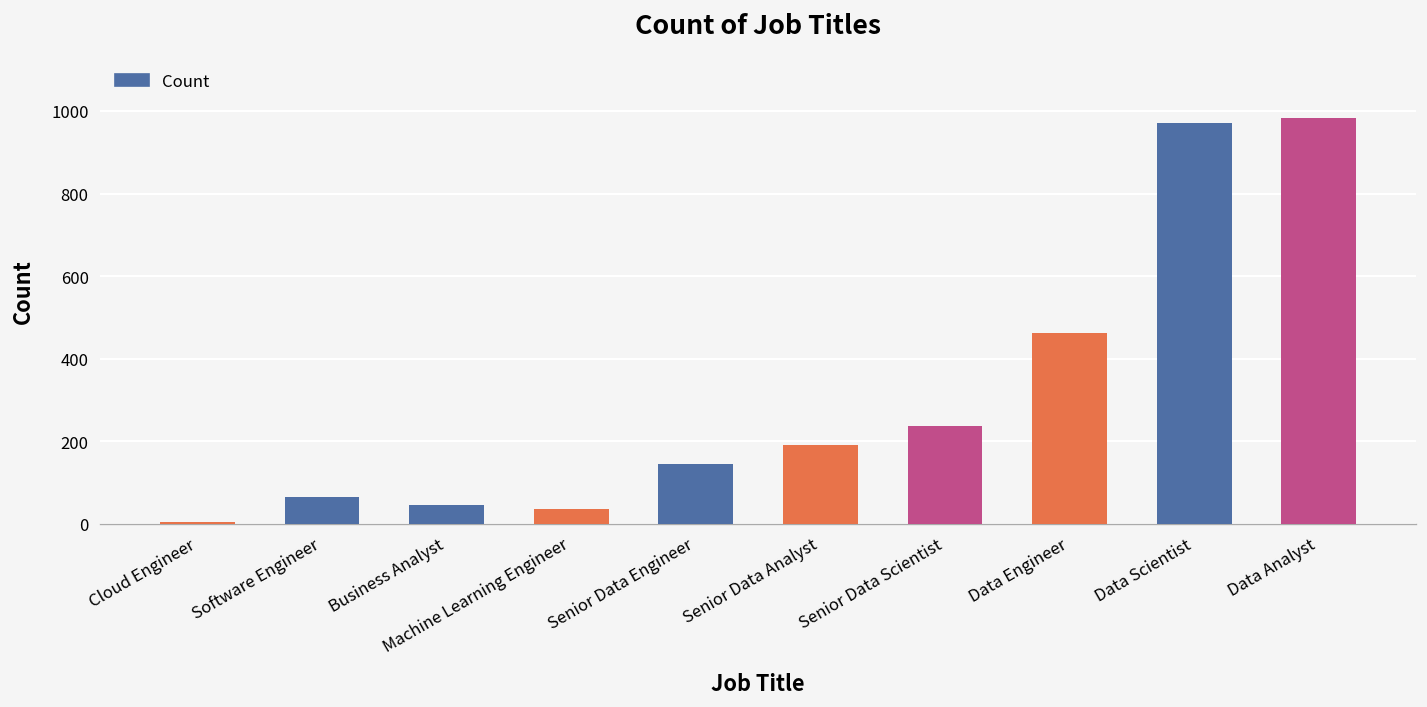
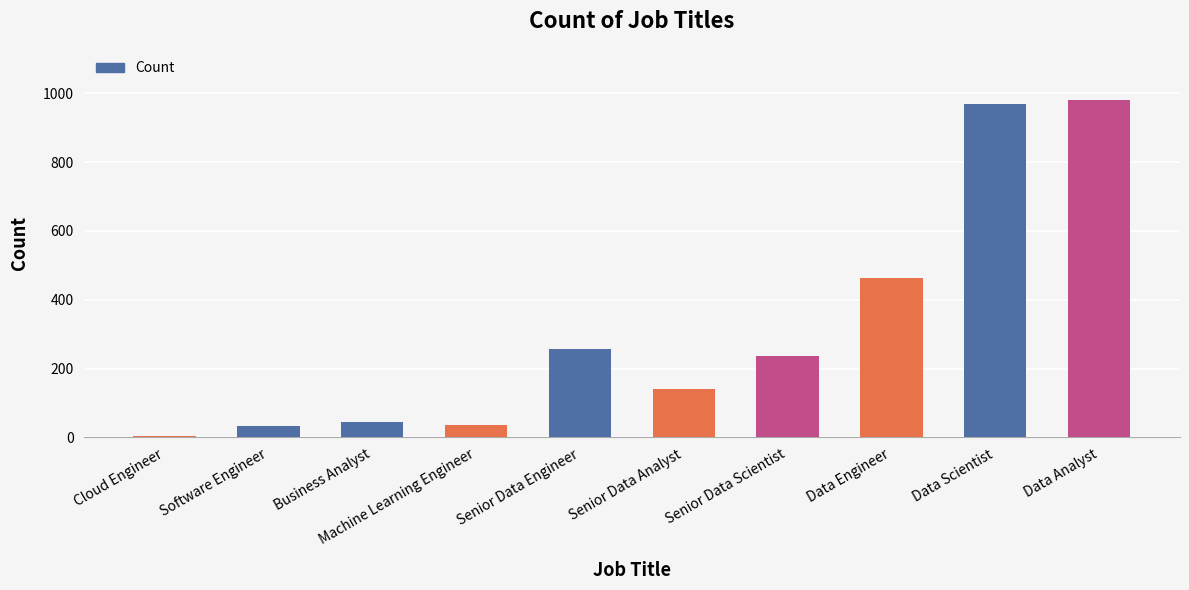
Software Engineer: 70 -> 30
Senior Data Engineer: 150 -> 260
Senior Data Analyst: 190 -> 140
